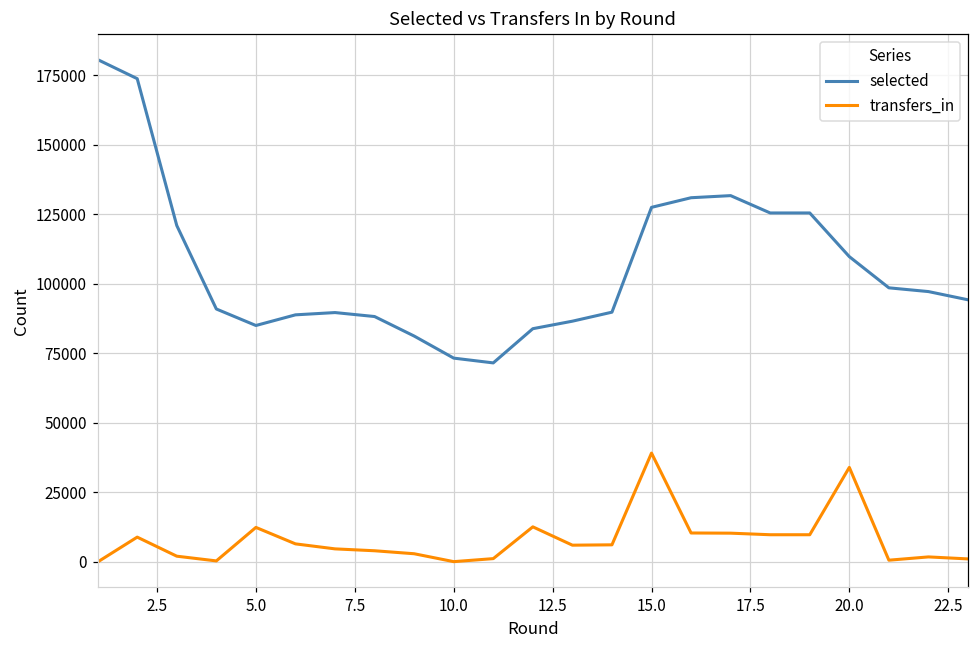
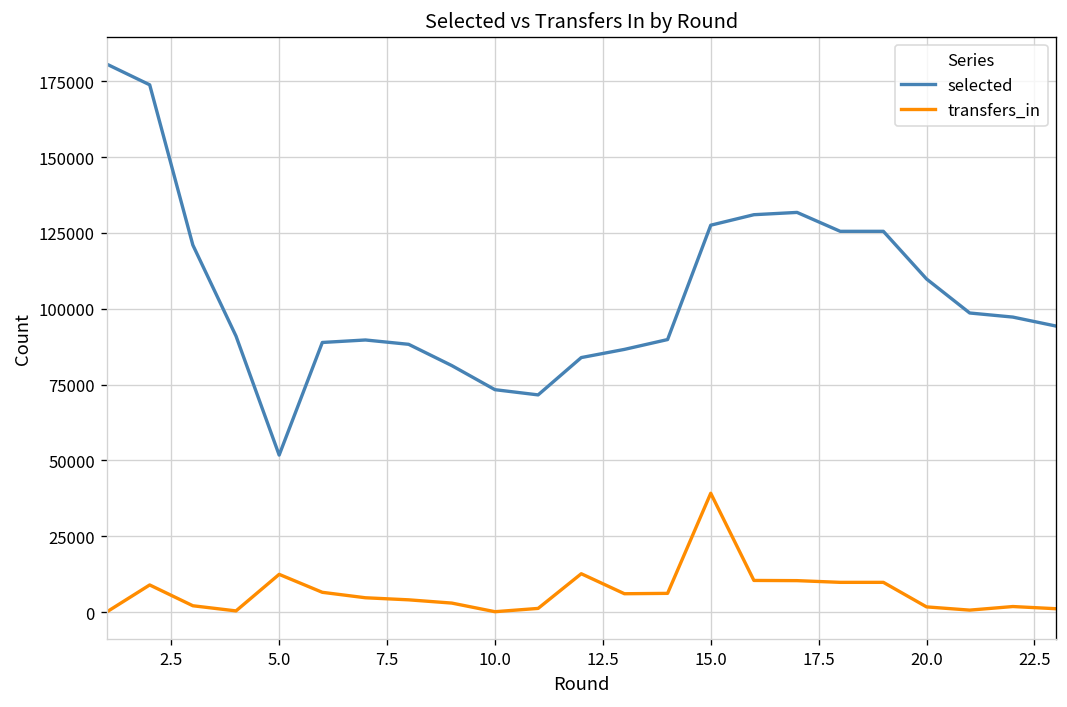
selected, 5.0: 85000 -> 52000
transfers_in, 20.0: 34000 -> 2000
